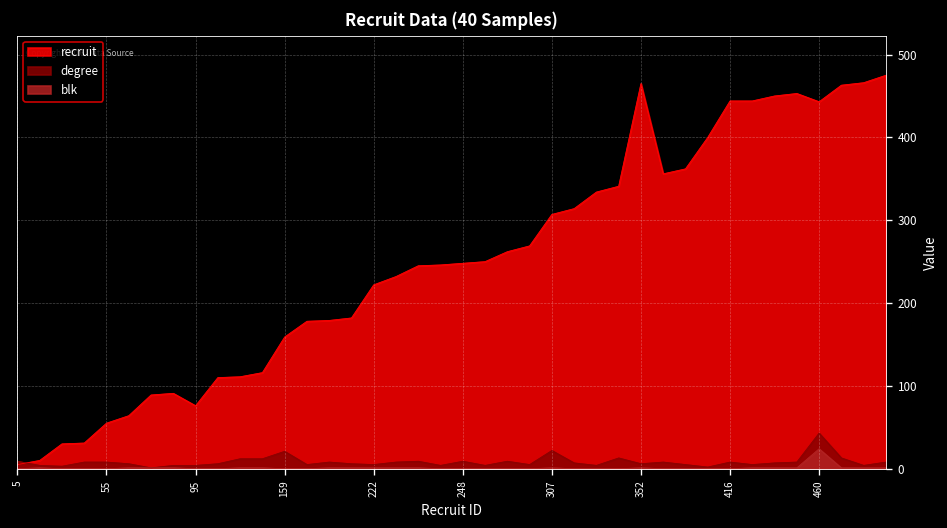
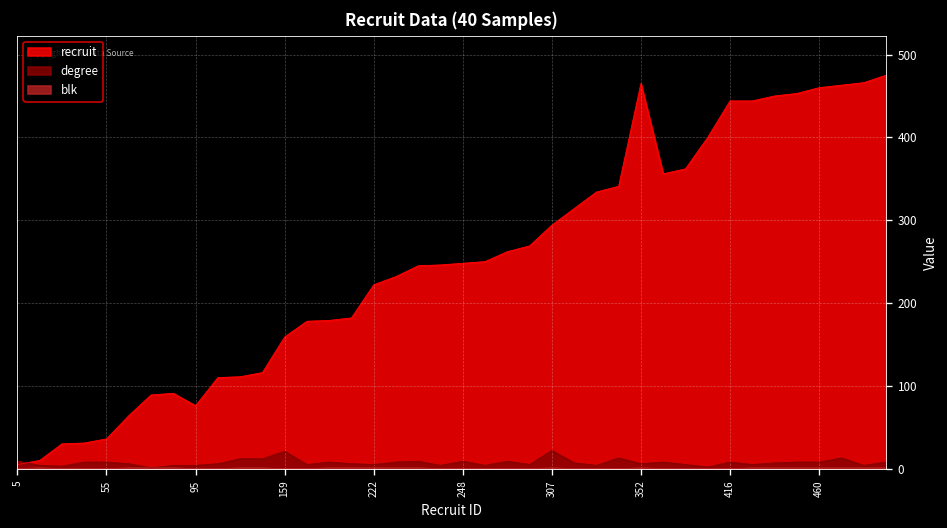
recruit, 55: 60 -> 40
recruit, 307: 310 -> 290
recruit, 460: 440 -> 460
degree, 460: 40 -> 10
blk, 460: 20 -> 0
